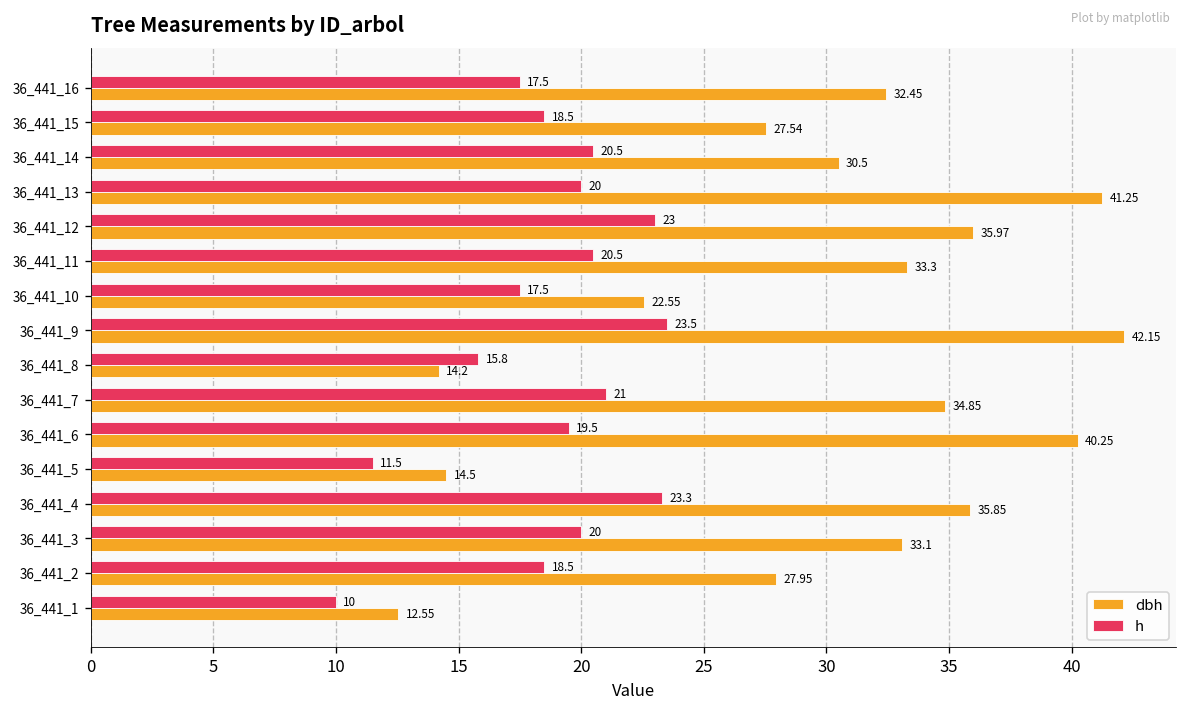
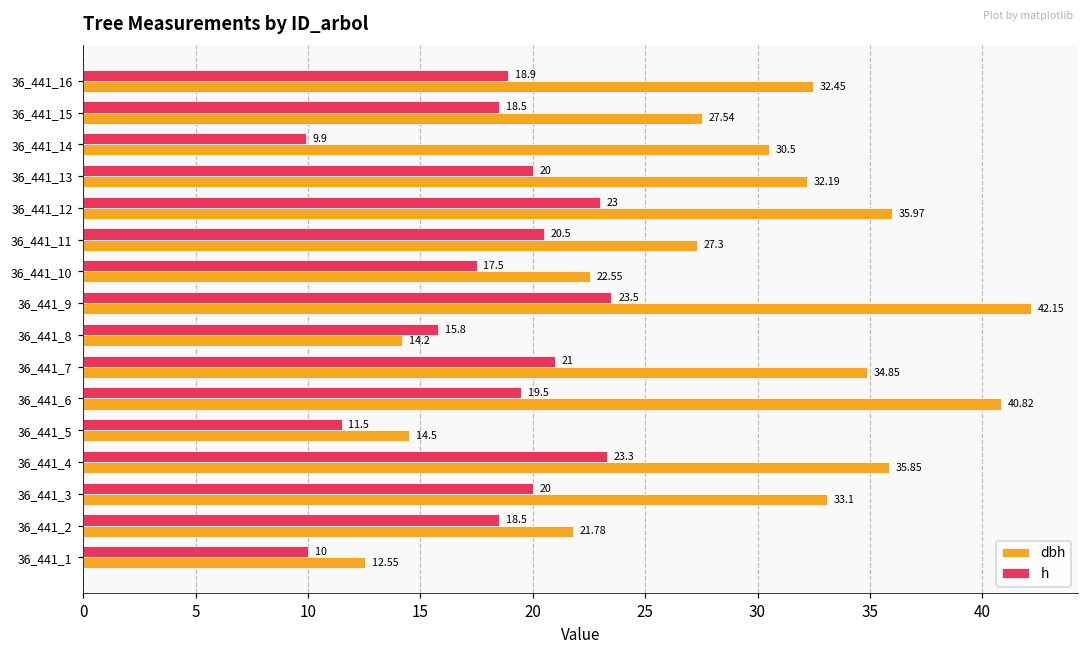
h, 36_441_16: 17.5 -> 18.9
h, 36_441_14: 20.5 -> 9.9
dbh, 36_441_13: 41.25 -> 32.19
dbh, 36_441_11: 33.3 -> 27.3
dbh, 36_441_6: 40.25 -> 40.82
dbh, 36_441_2: 27.95 -> 21.78
